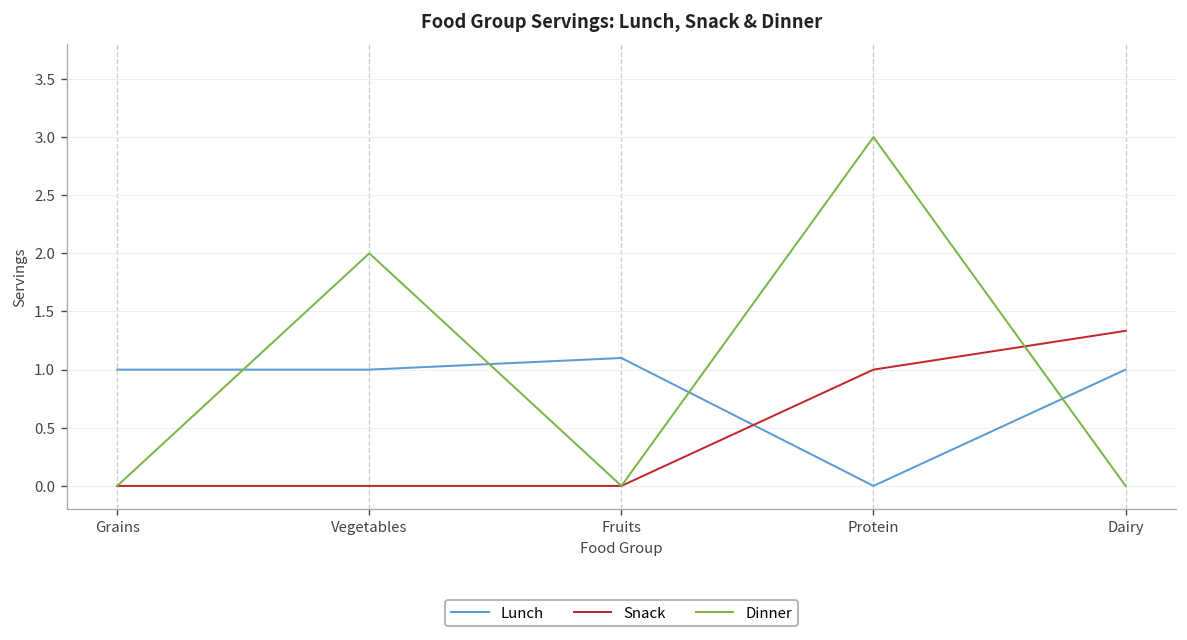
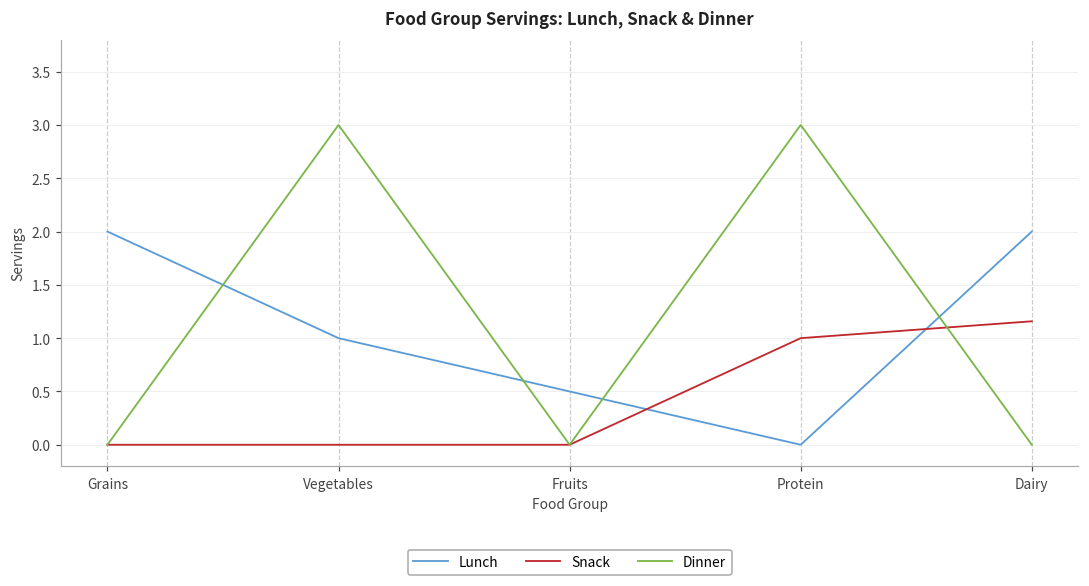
Lunch, Grains: 1 -> 2
Dinner, Vegetables: 2 -> 3
Lunch, Fruits: 1.1 -> 0.5
Lunch, Dairy: 1 -> 2
Snack, Dairy: 1.3 -> 1.2
